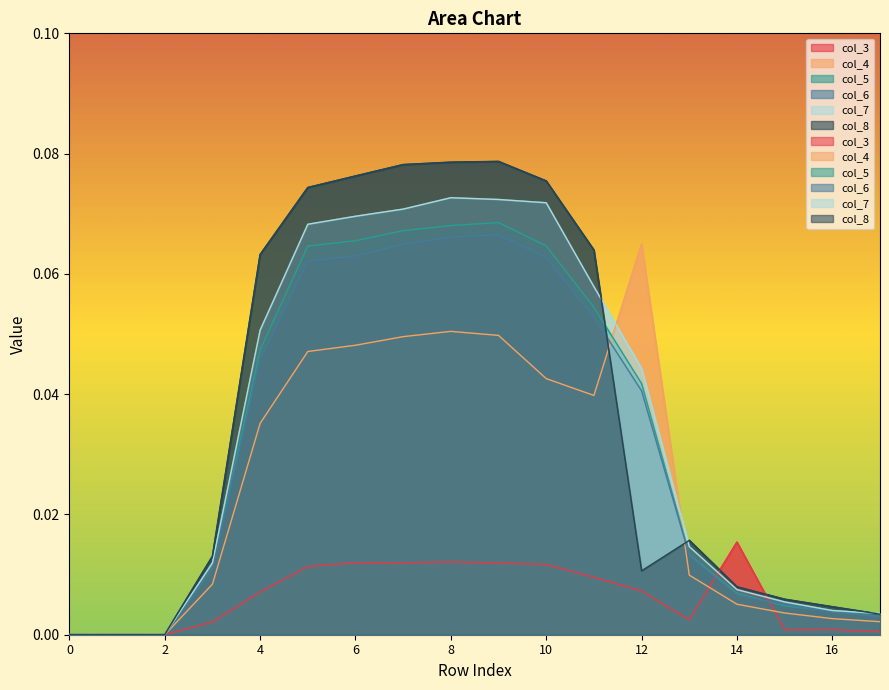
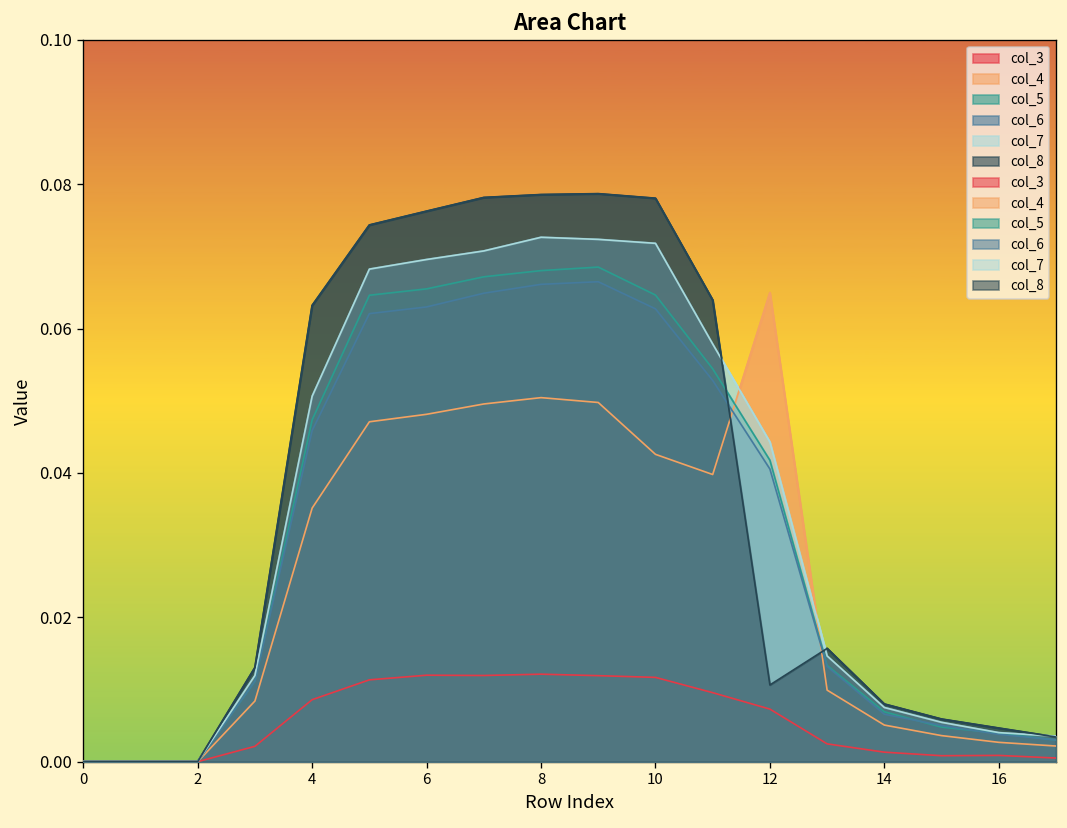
col_3, 4: 0.007 -> 0.009
col_8, 10: 0.075 -> 0.078
col_3, 14: 0.015 -> 0.001
